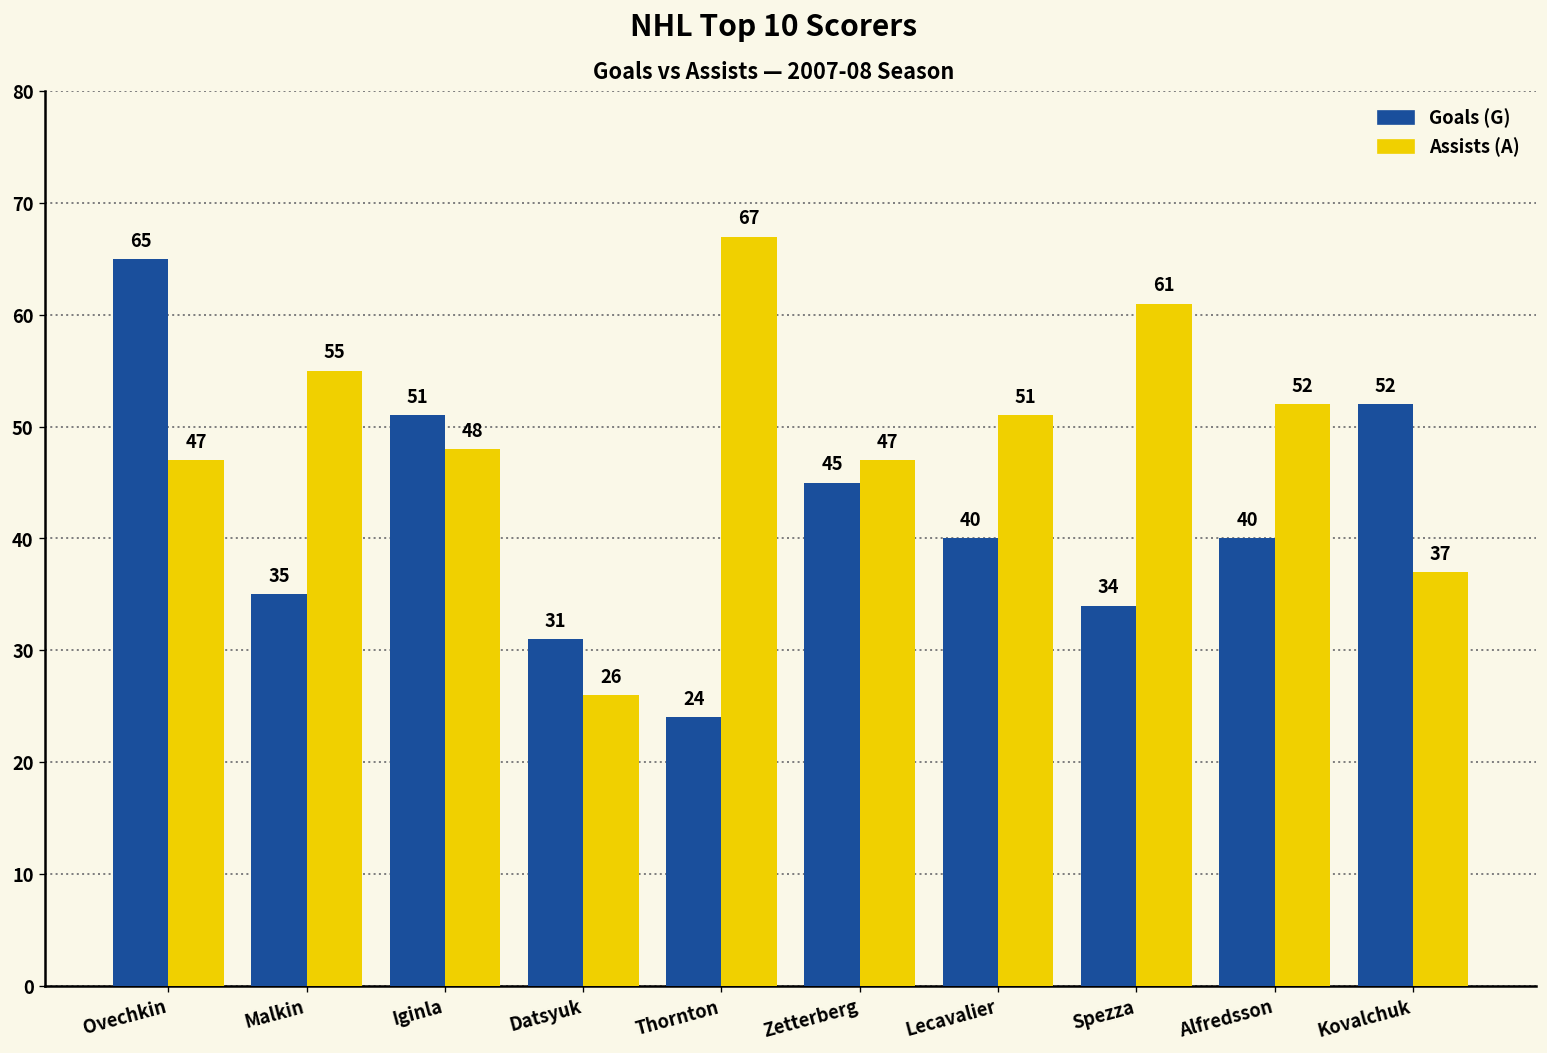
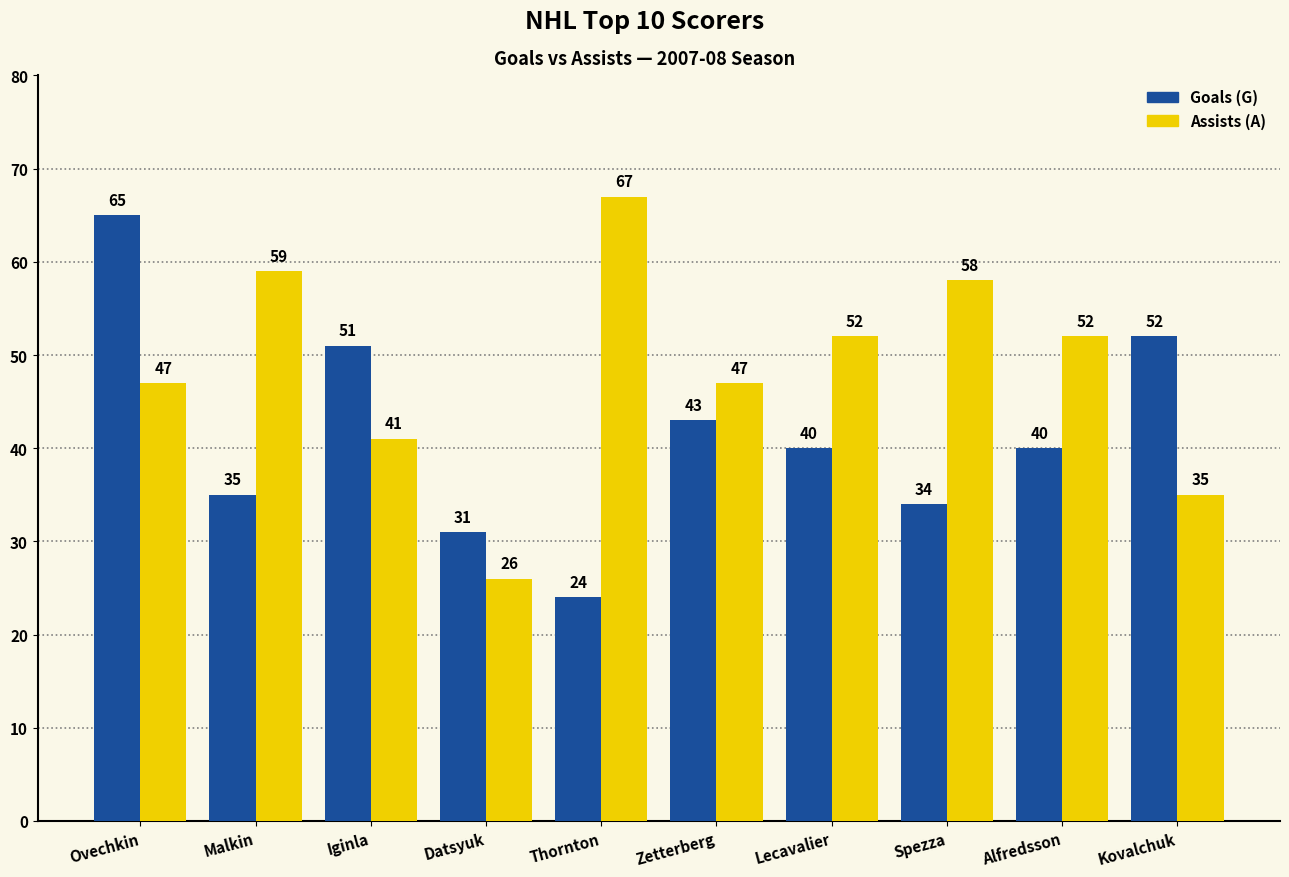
Assists (A), Malkin: 55 -> 59
Assists (A), Iginla: 48 -> 41
Goals (G), Zetterberg: 45 -> 43
Assists (A), Lecavalier: 51 -> 52
Assists (A), Spezza: 61 -> 58
Assists (A), Kovalchuk: 37 -> 35
